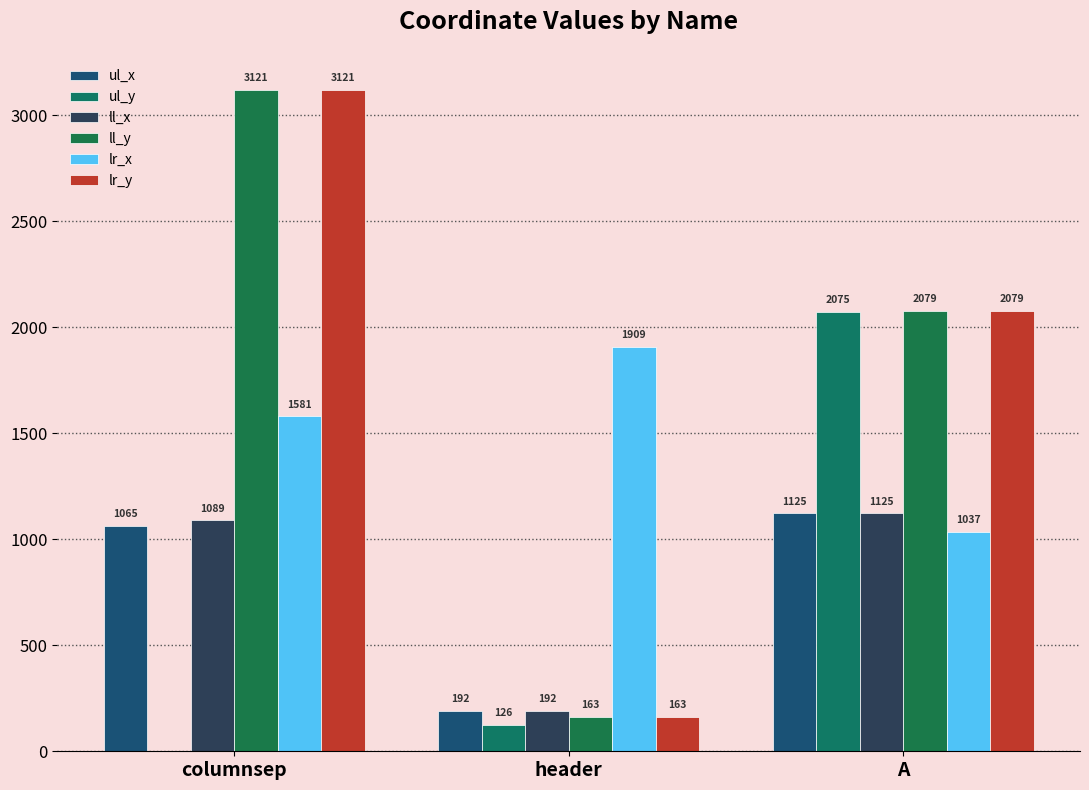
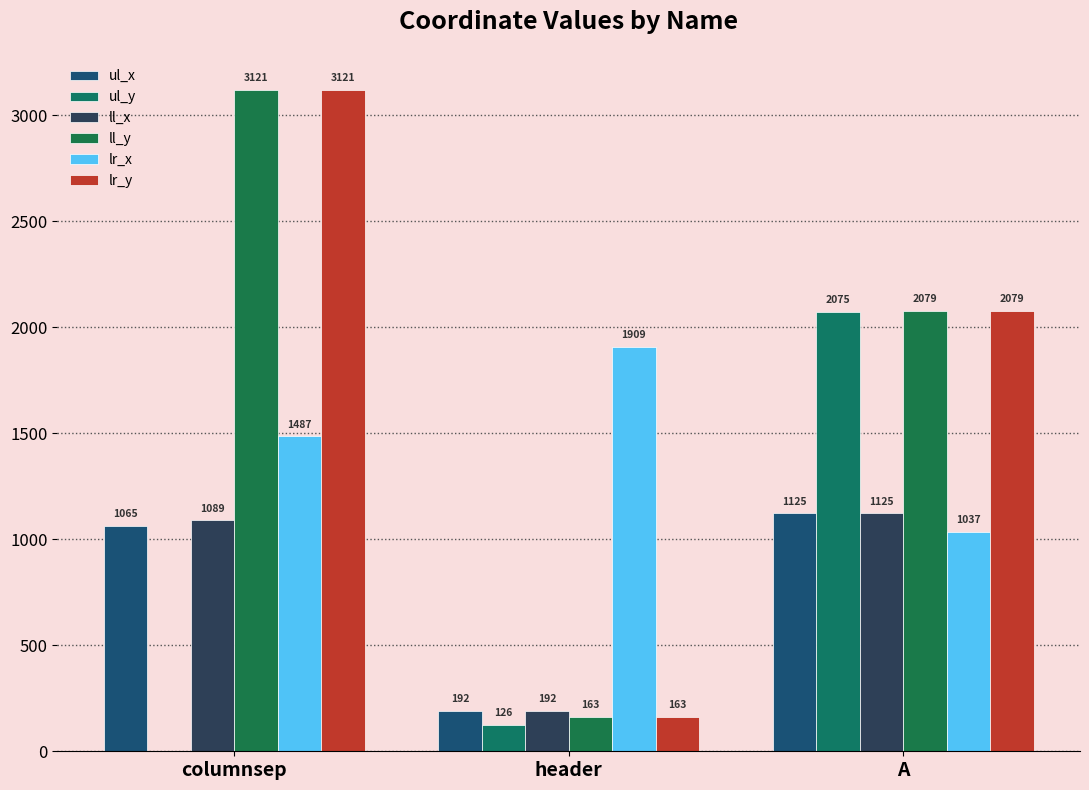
lr_x, columnsep: 1581 -> 1487
